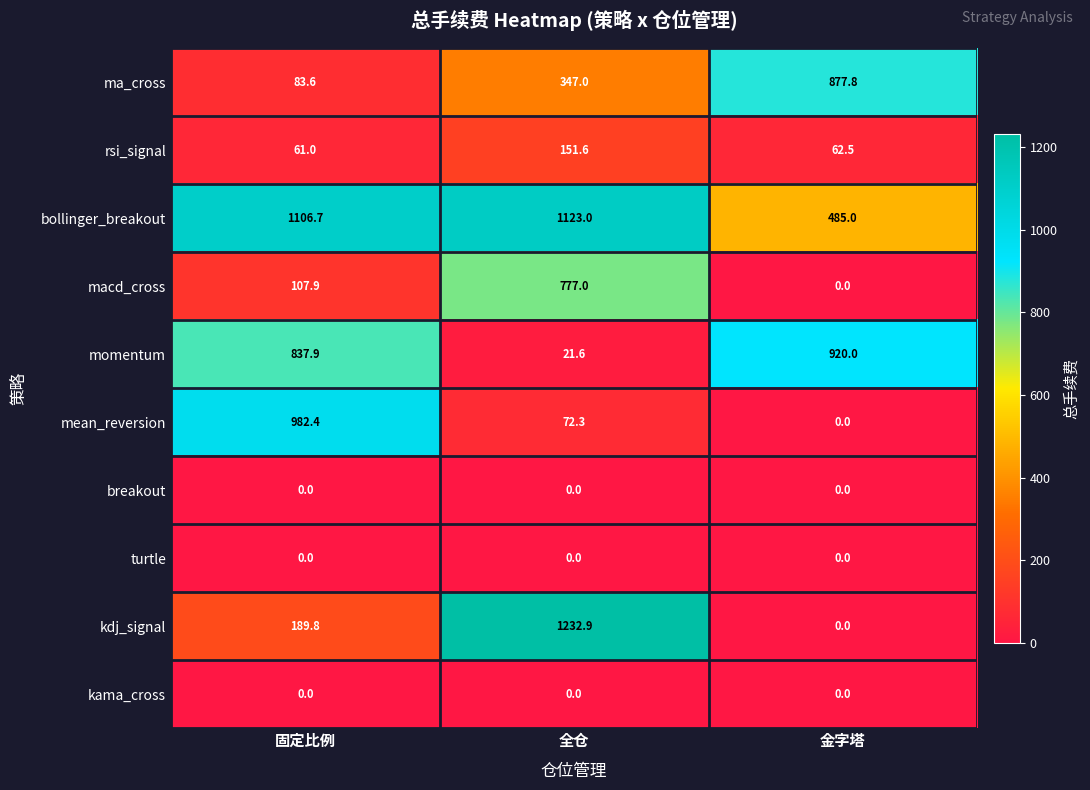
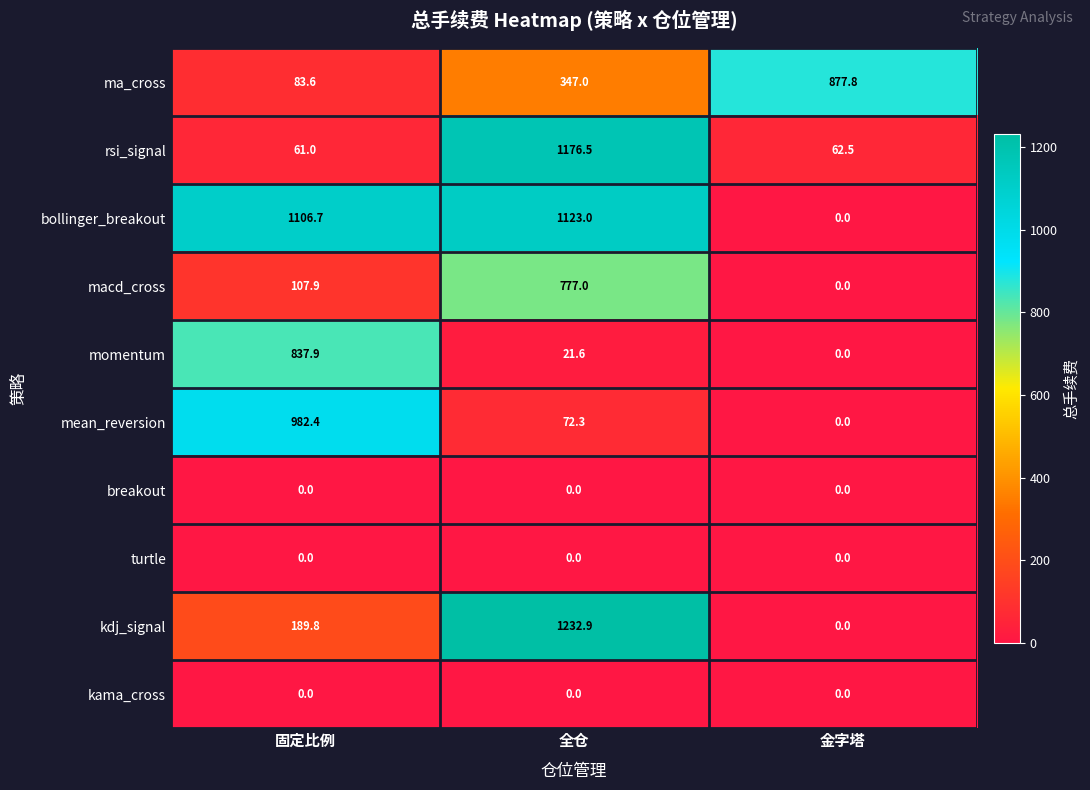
rsi_signal, 全仓: 151.6 -> 1176.5
bollinger_breakout, 金字塔: 485.0 -> 0.0
momentum, 金字塔: 920.0 -> 0.0
